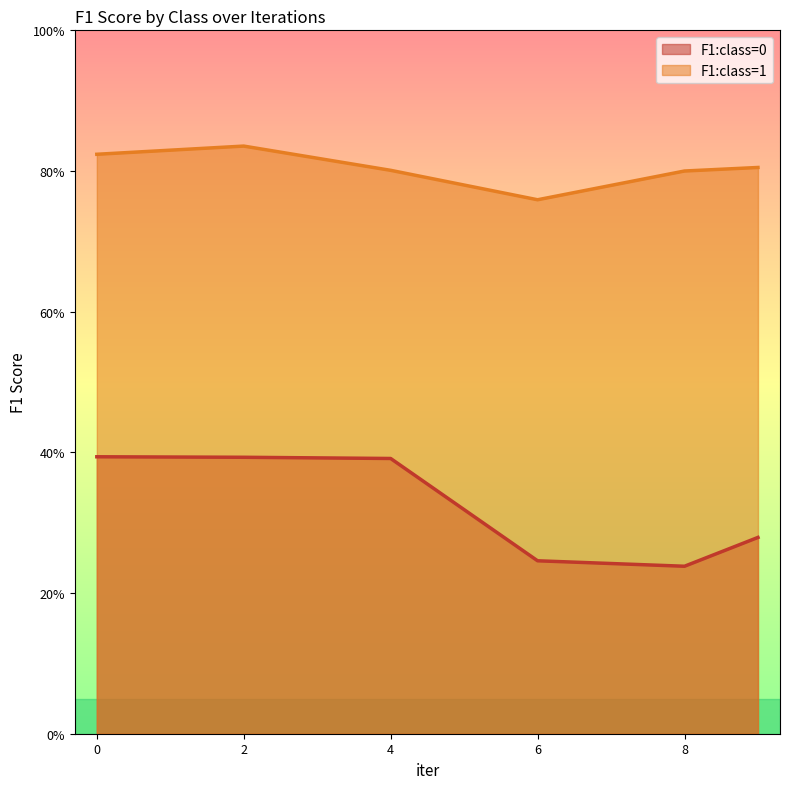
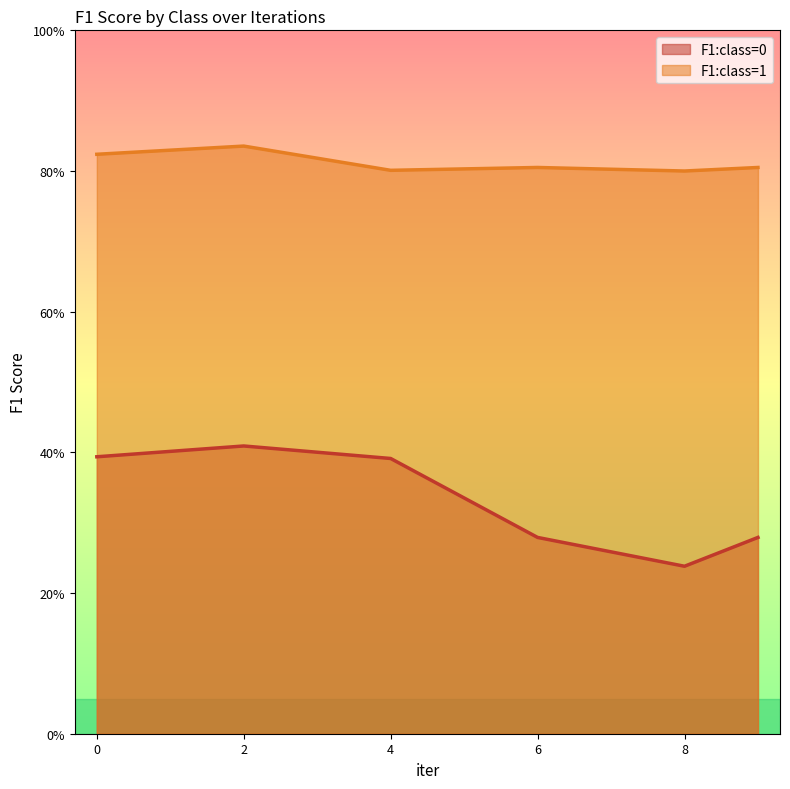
F1:class=0, 2: 39% -> 41%
F1:class=0, 6: 25% -> 28%
F1:class=1, 6: 76% -> 81%
